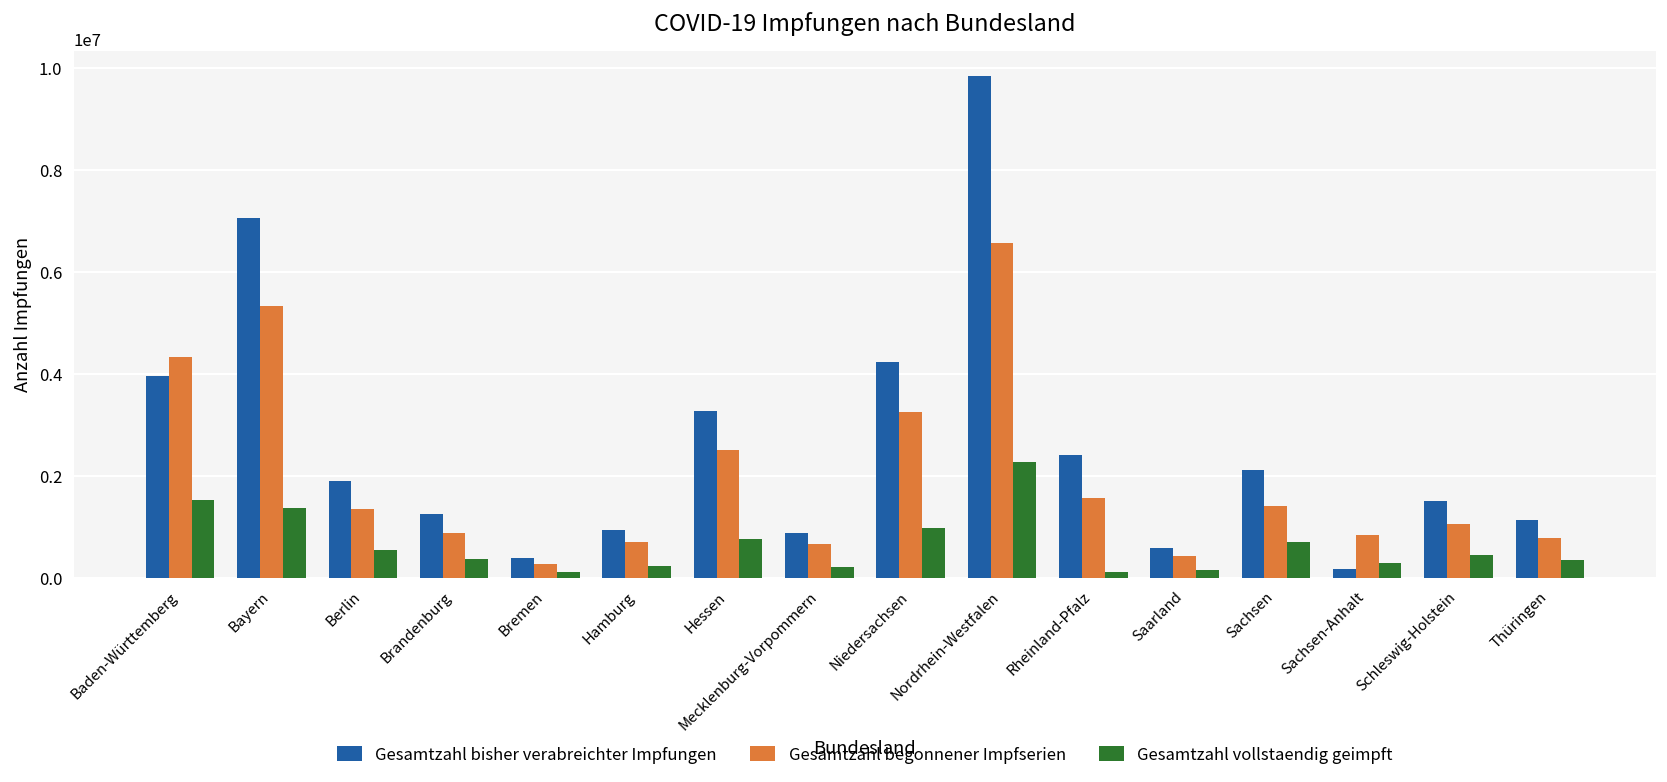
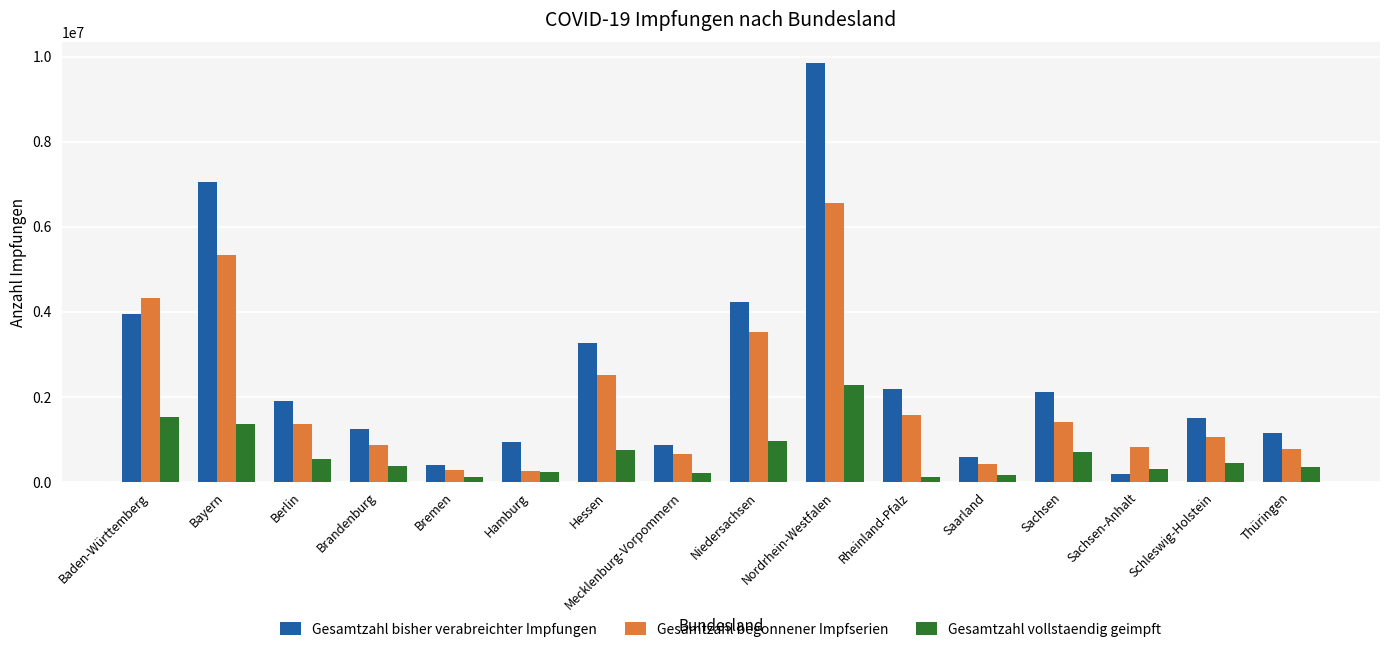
Gesamtzahl begonnener Impfserien, Hamburg: 700000 -> 300000
Gesamtzahl begonnener Impfserien, Niedersachsen: 3300000 -> 3500000
Gesamtzahl bisher verabreichter Impfungen, Rheinland-Pfalz: 2400000 -> 2200000
